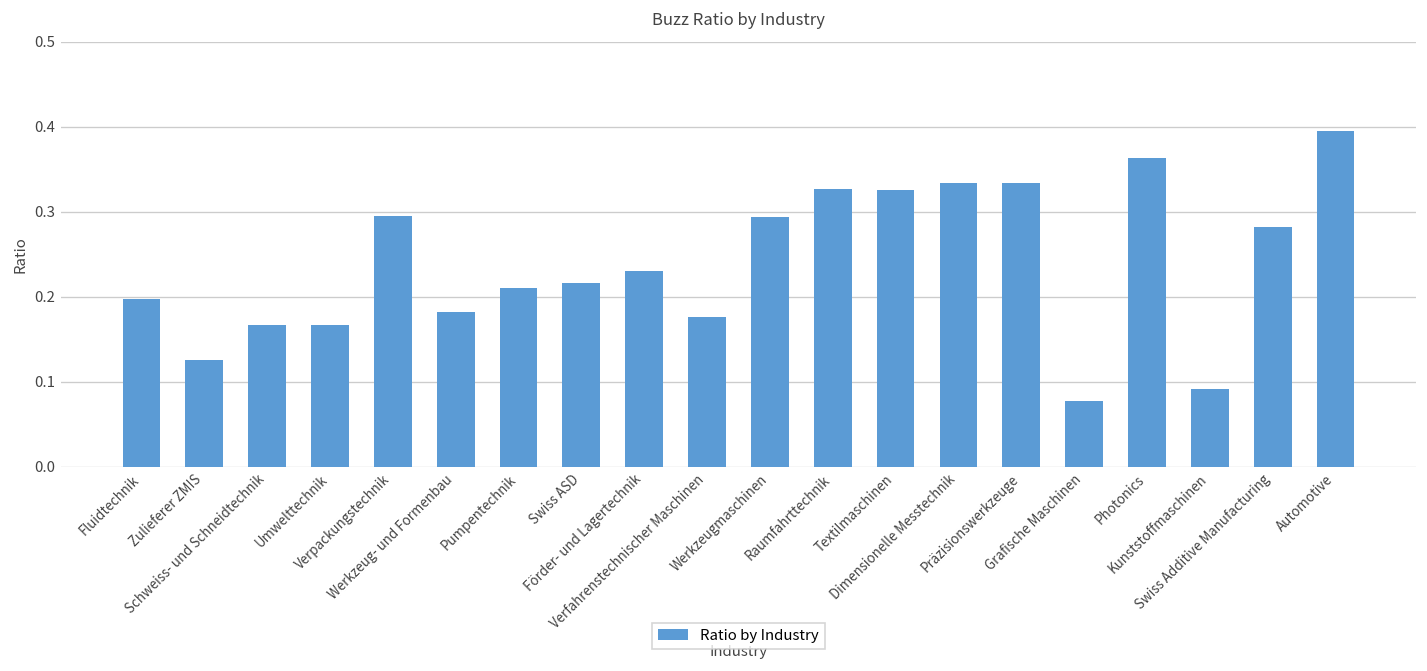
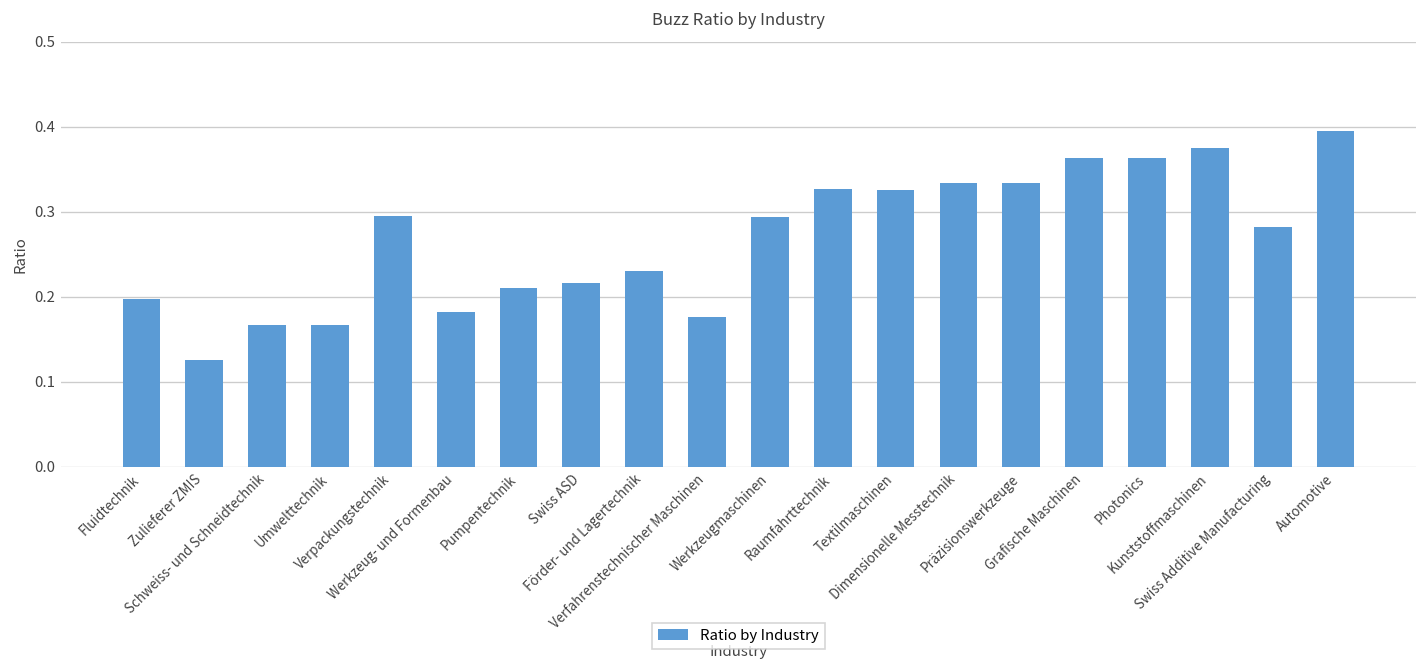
Grafische Maschinen: 0.08 -> 0.36
Kunststoffmaschinen: 0.09 -> 0.38
